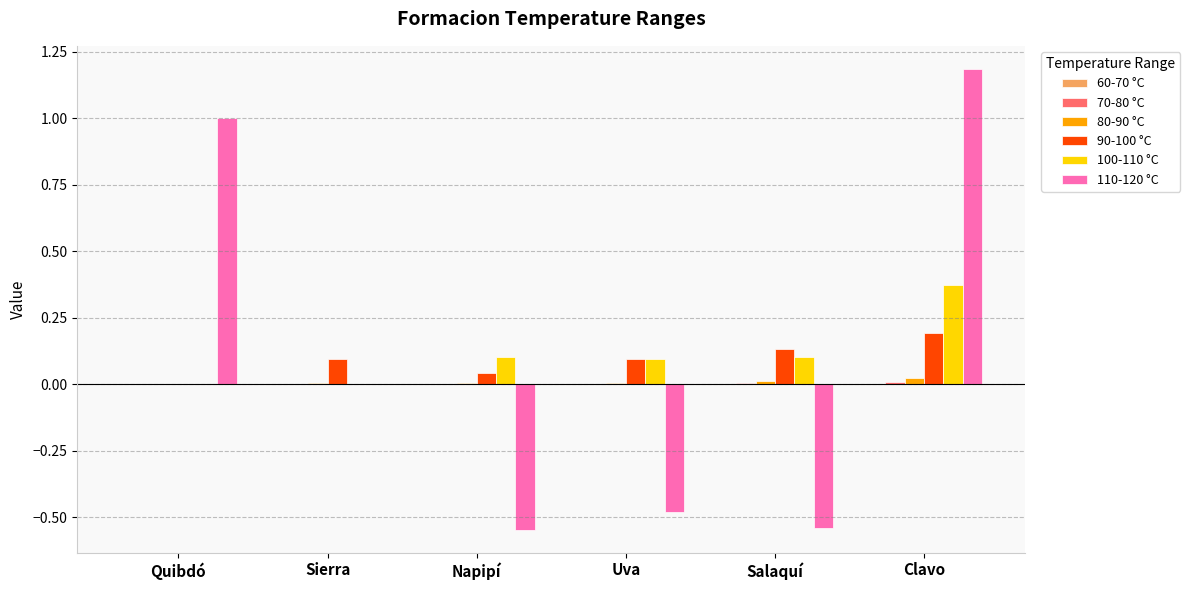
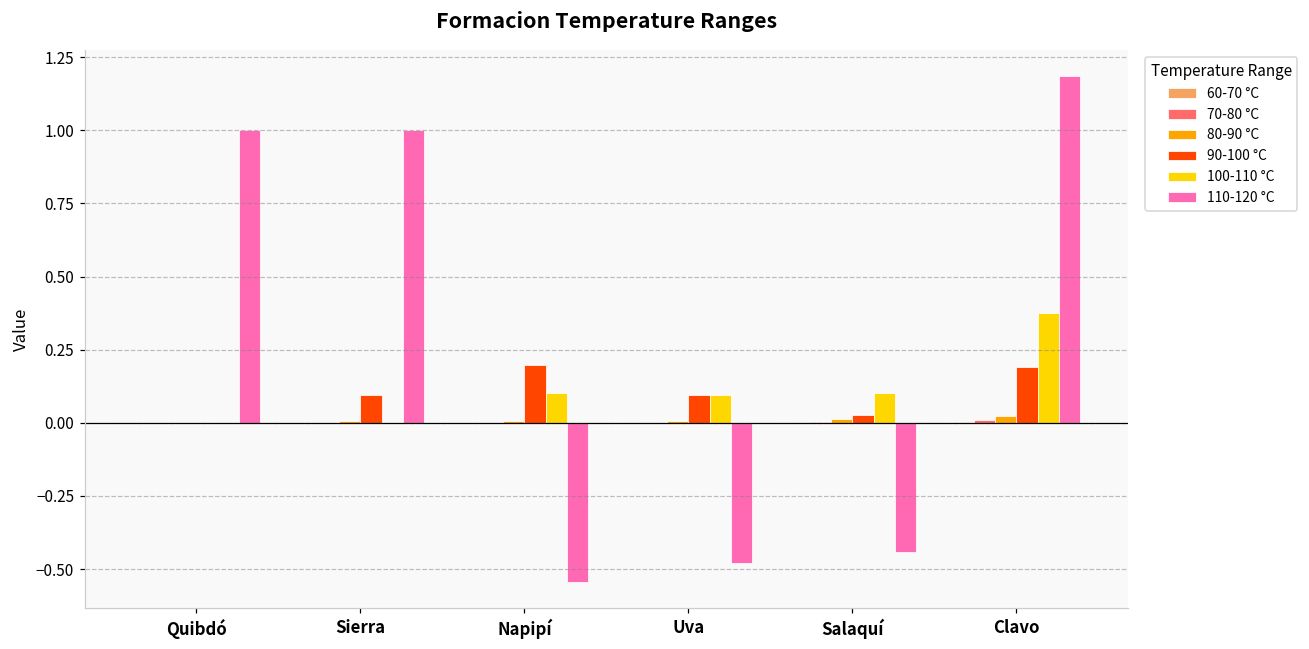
110-120 °C, Sierra: 0 -> 1
90-100 °C, Napipí: 0.04 -> 0.20
90-100 °C, Salaquí: 0.13 -> 0.03
110-120 °C, Salaquí: -0.54 -> -0.44
